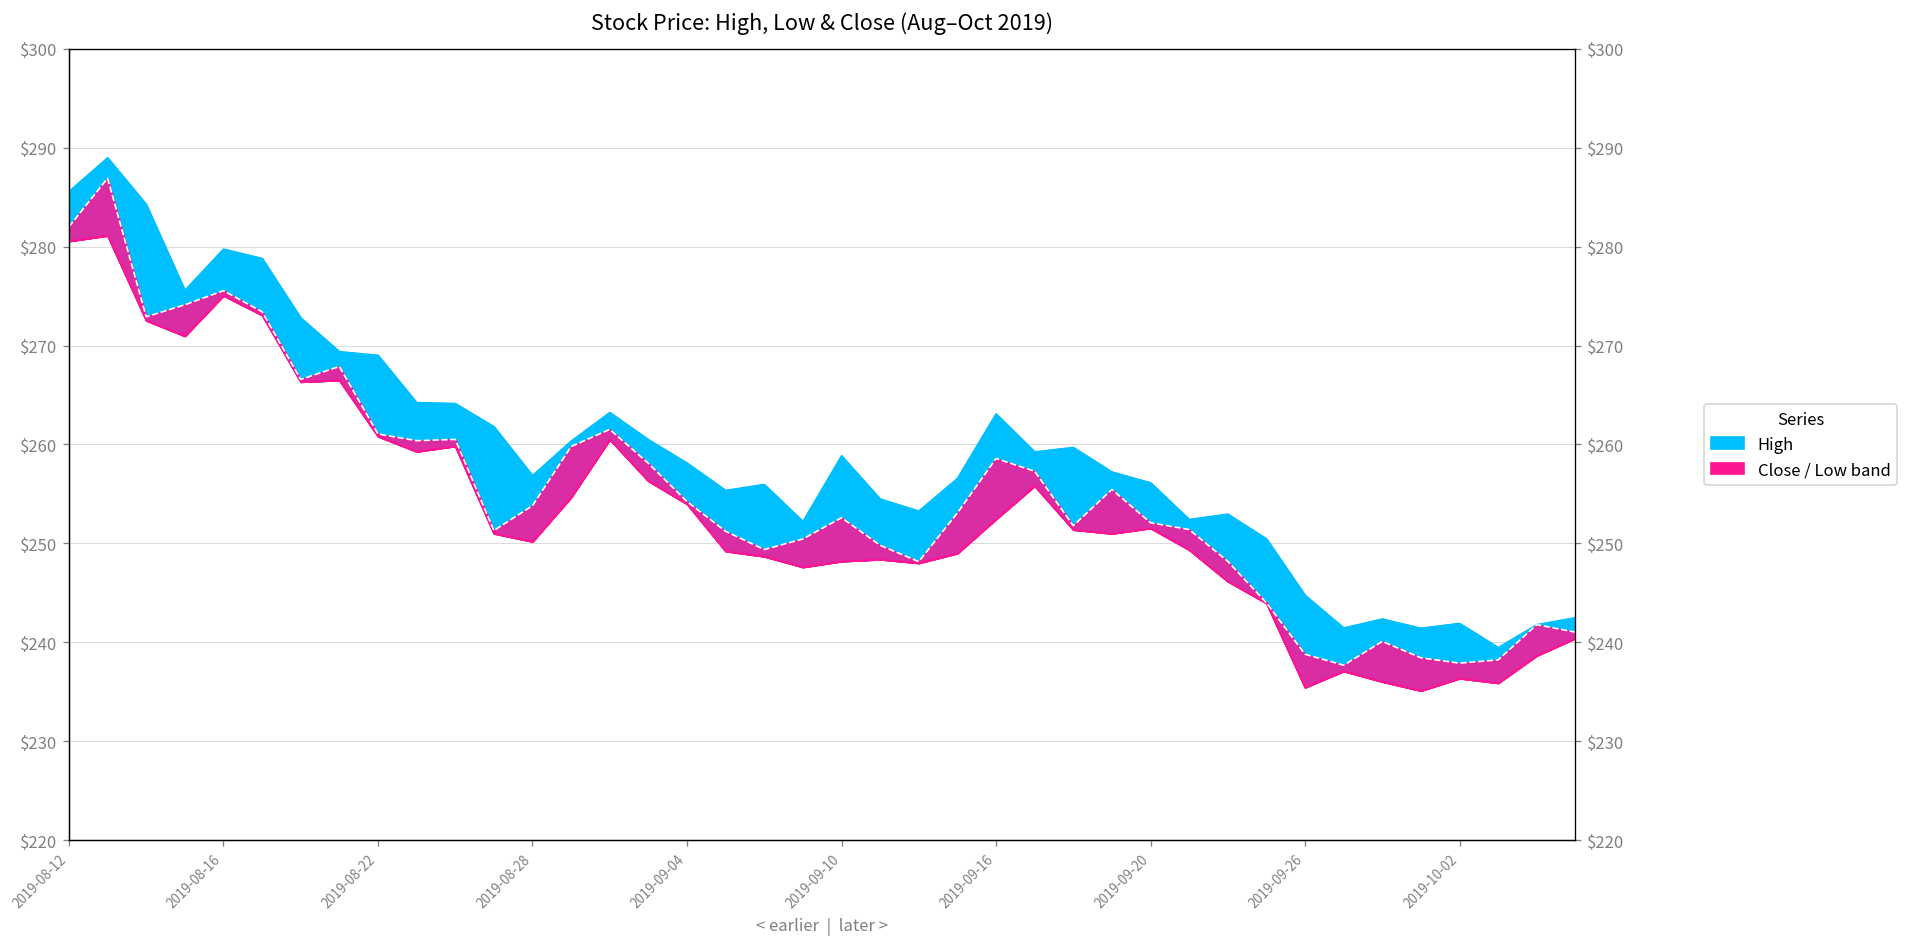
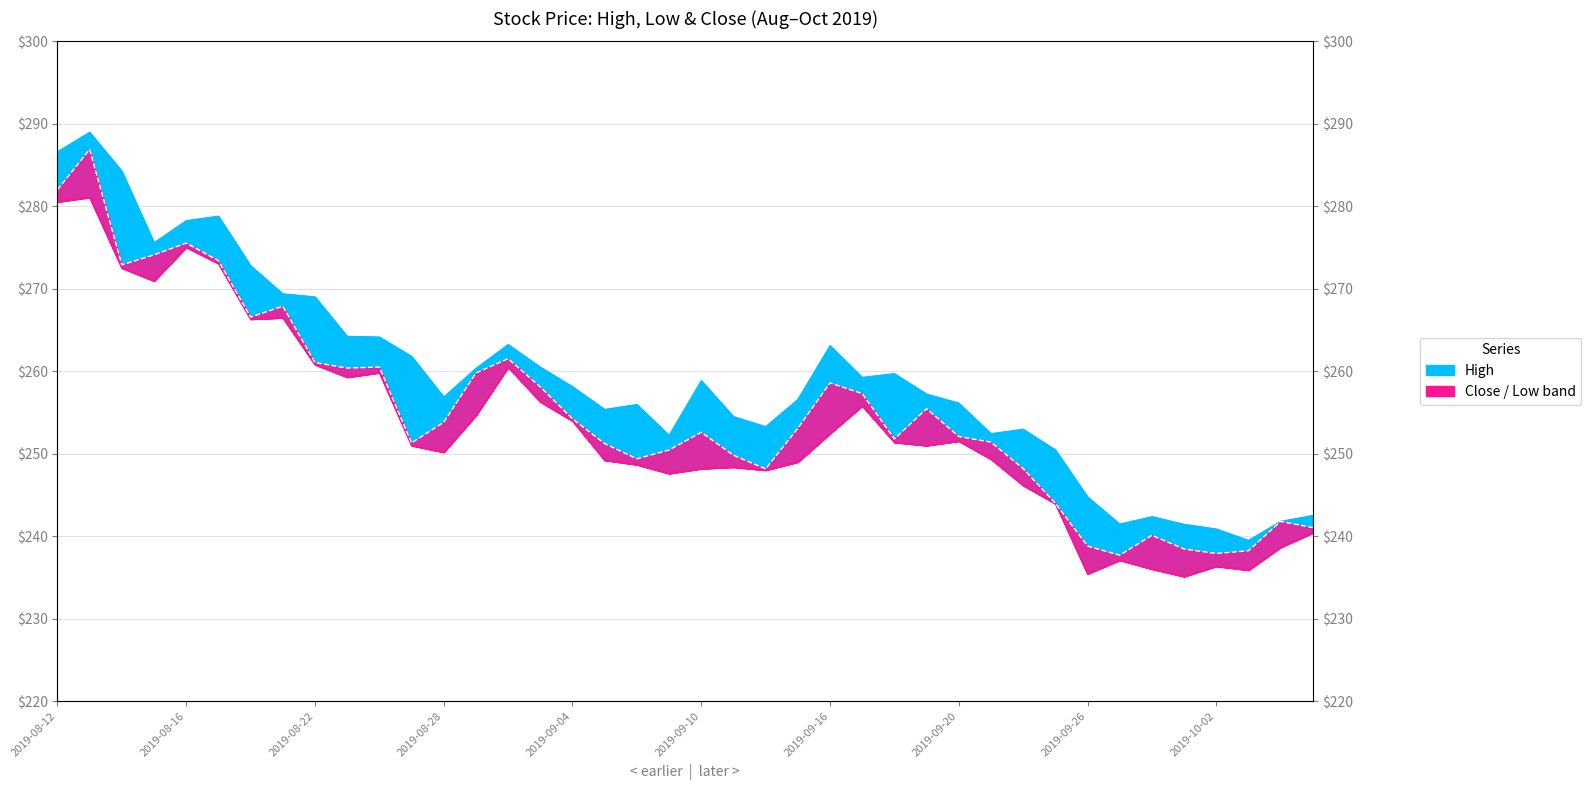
High, 2019-08-12: $286 -> $287
High, 2019-08-16: $280 -> $278
High, 2019-10-02: $242 -> $241
